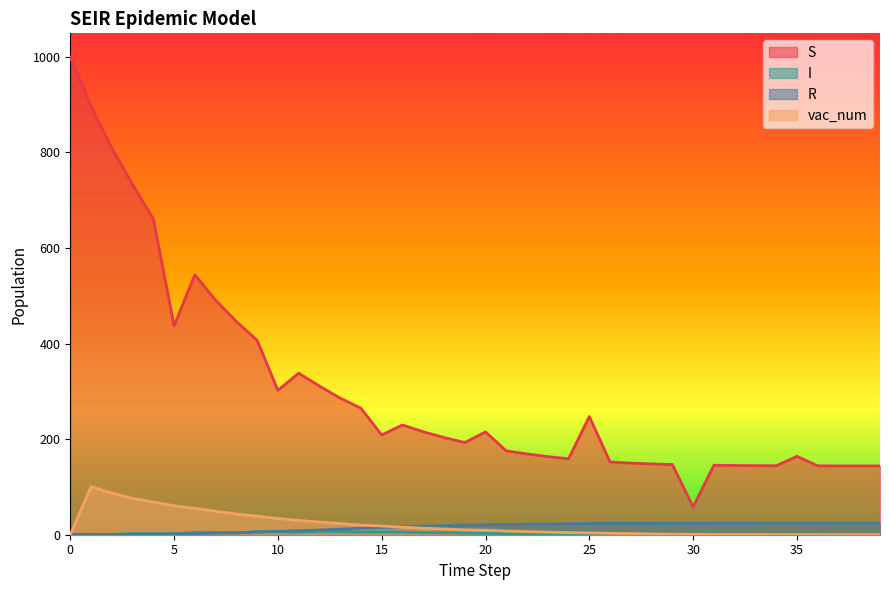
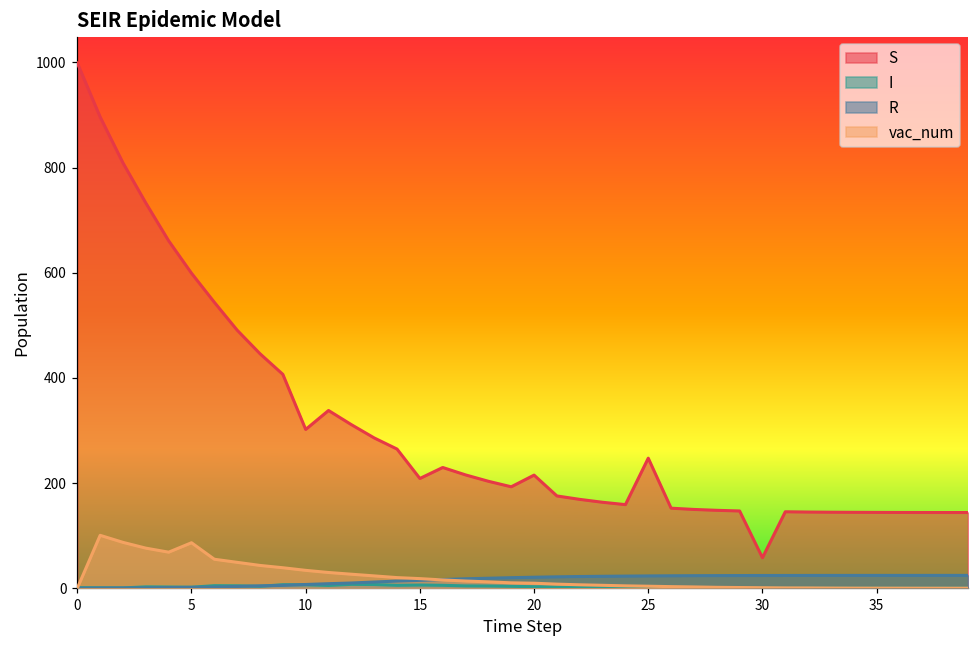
S, 5: 440 -> 600
vac_num, 5: 60 -> 90
S, 35: 160 -> 140
